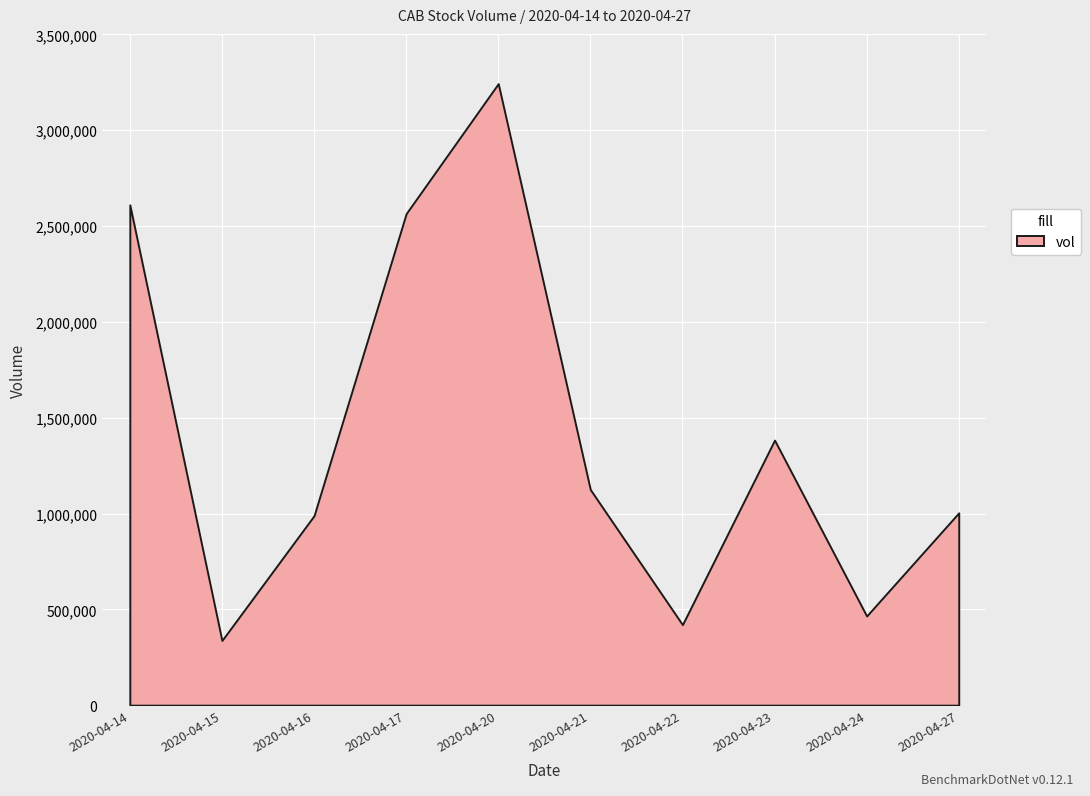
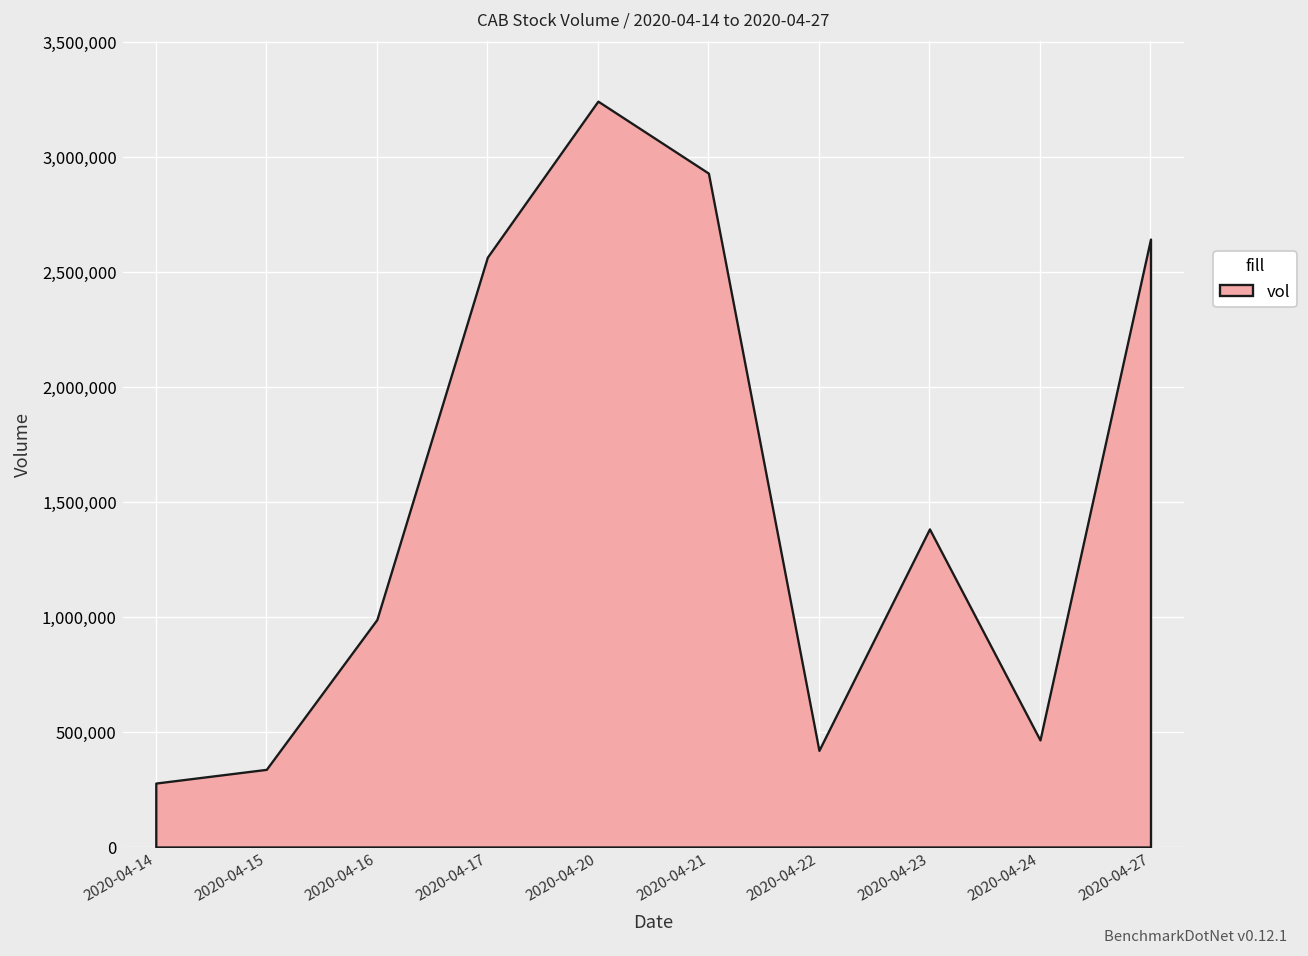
2020-04-14: 2,610,000 -> 280,000
2020-04-21: 1,120,000 -> 2,930,000
2020-04-27: 1,000,000 -> 2,640,000
